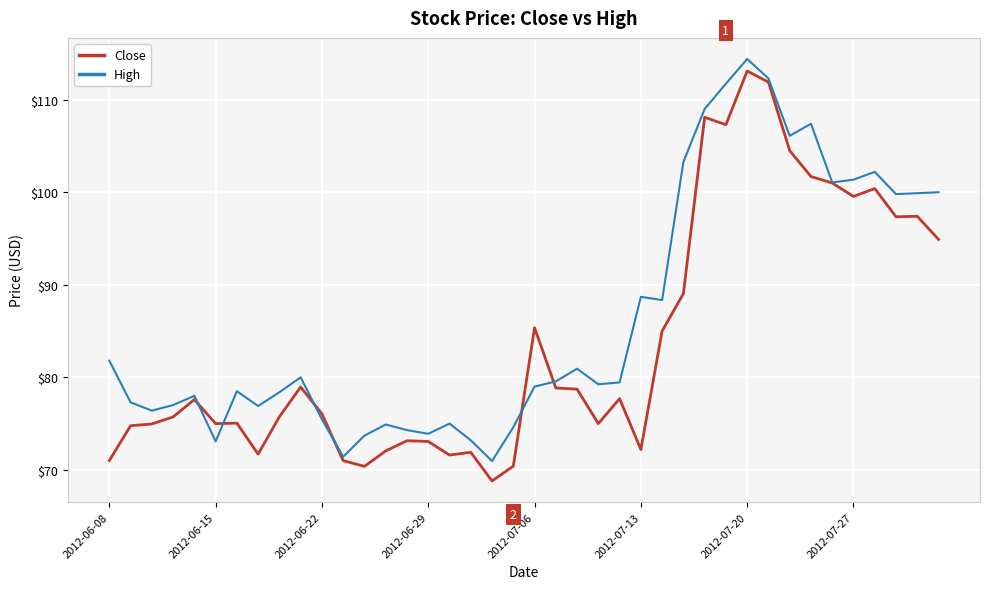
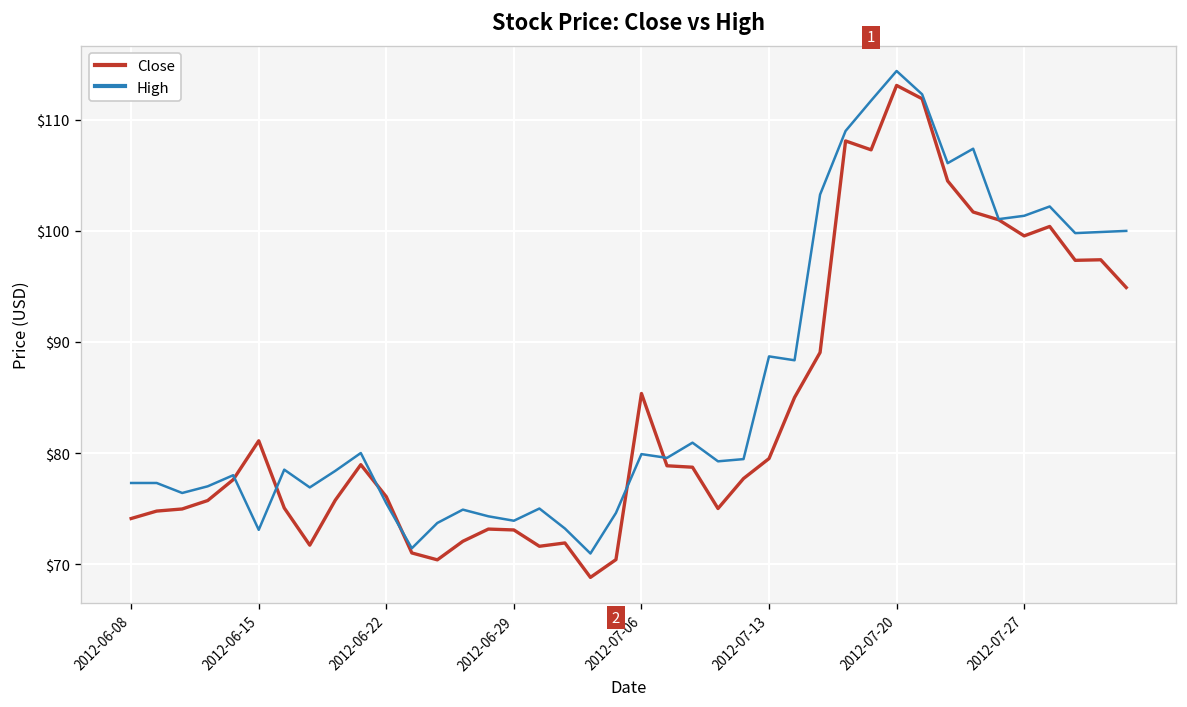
Close, 2012-06-08: $71 -> $74
High, 2012-06-08: $82 -> $77
Close, 2012-06-15: $75 -> $81
High, 2012-07-06: $79 -> $80
Close, 2012-07-13: $72 -> $80
